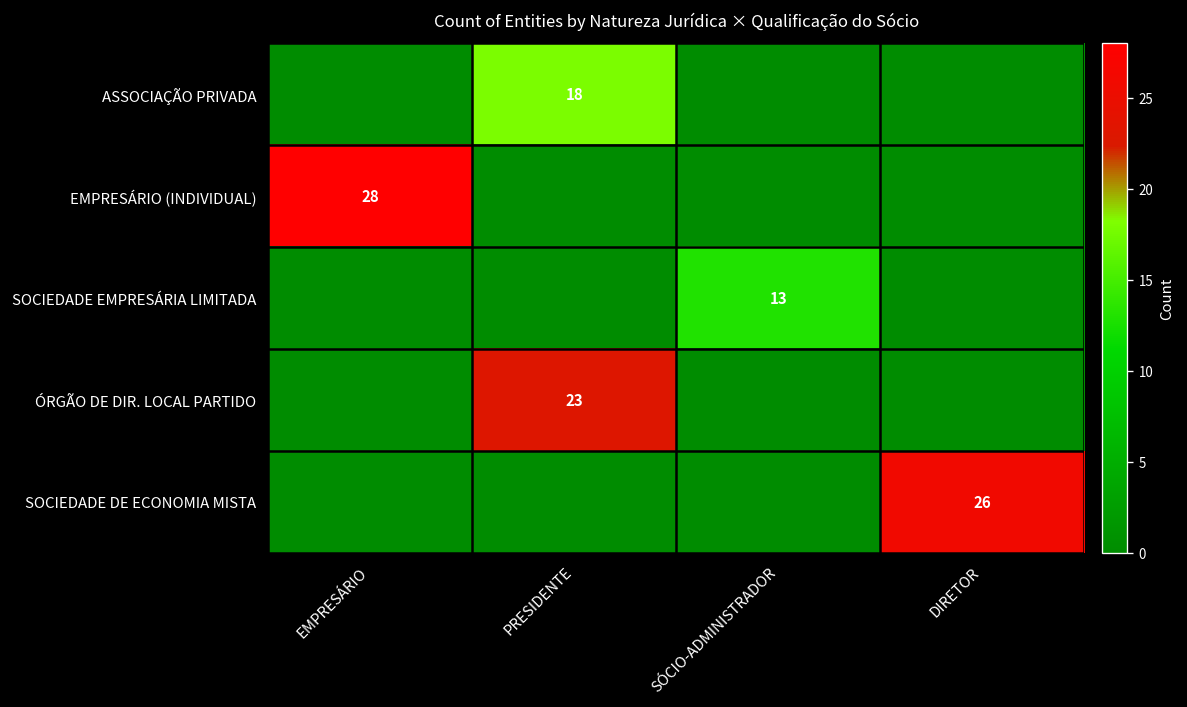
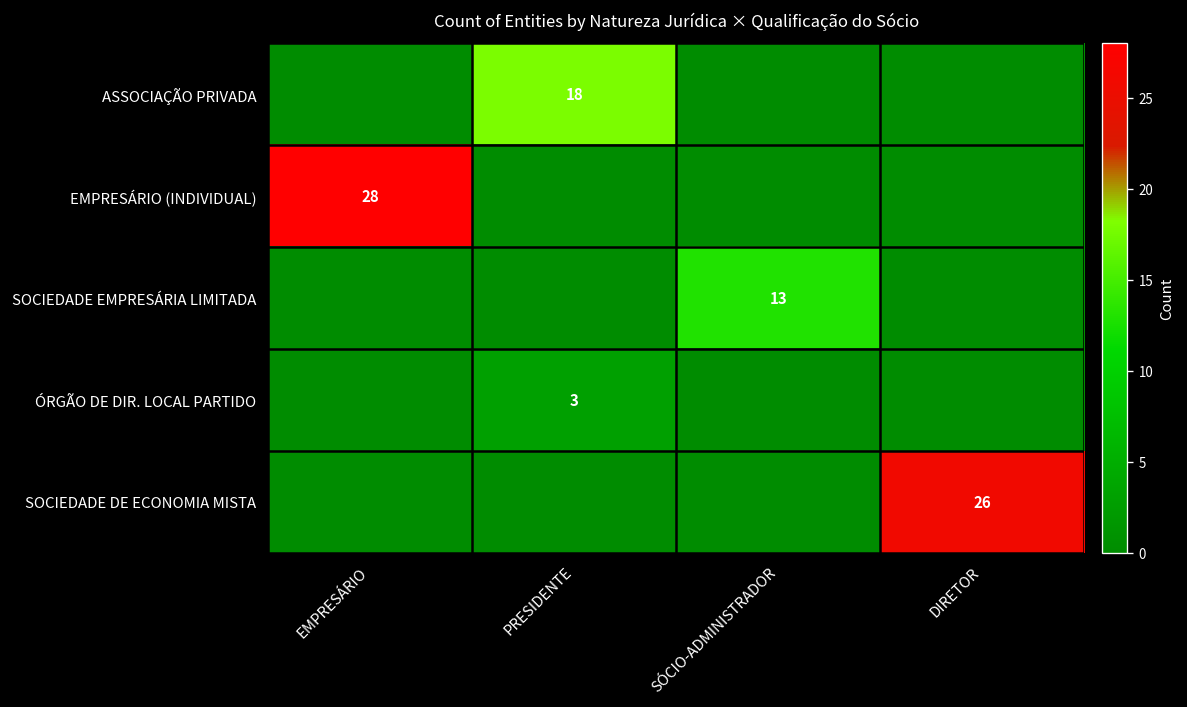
ÓRGÃO DE DIR. LOCAL PARTIDO, PRESIDENTE: 23 -> 3
